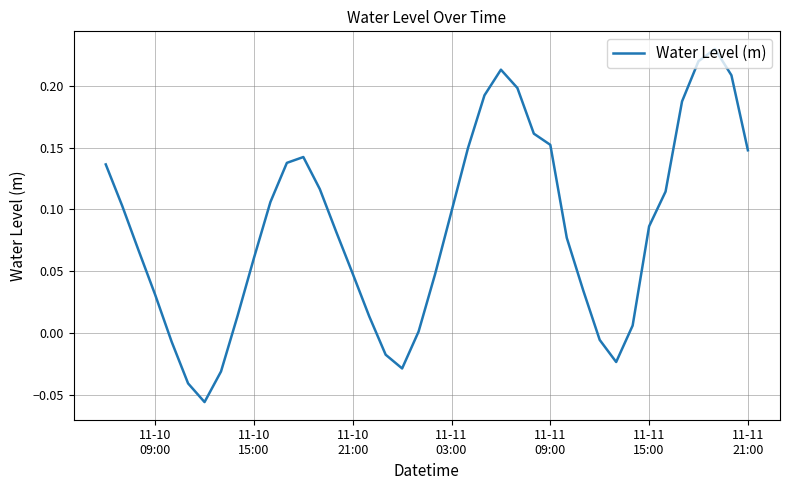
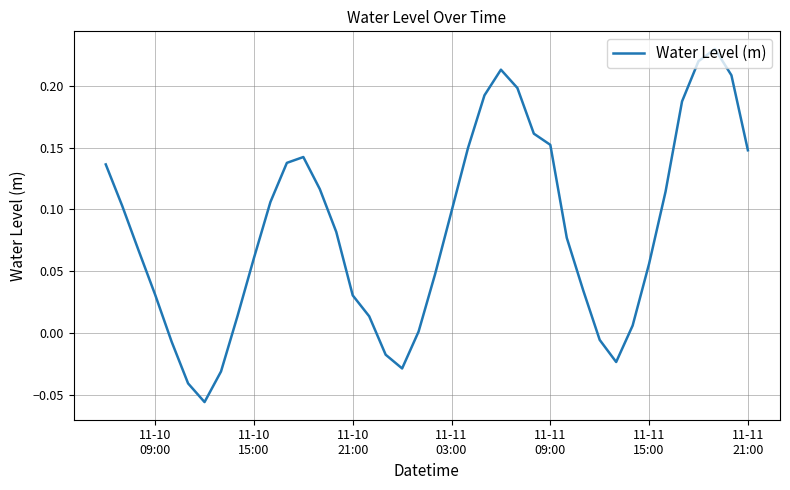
11-10 21:00: 0.048 -> 0.031
11-11 15:00: 0.086 -> 0.056
